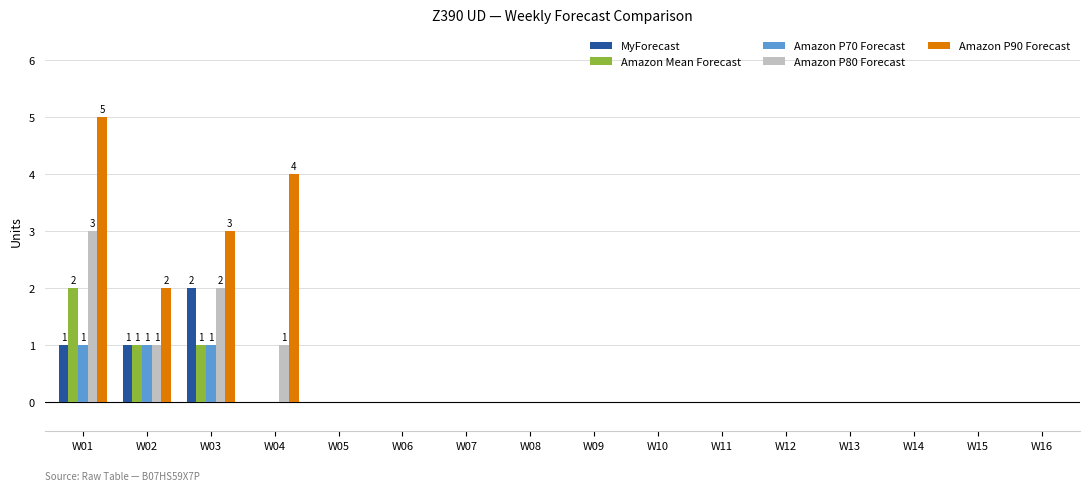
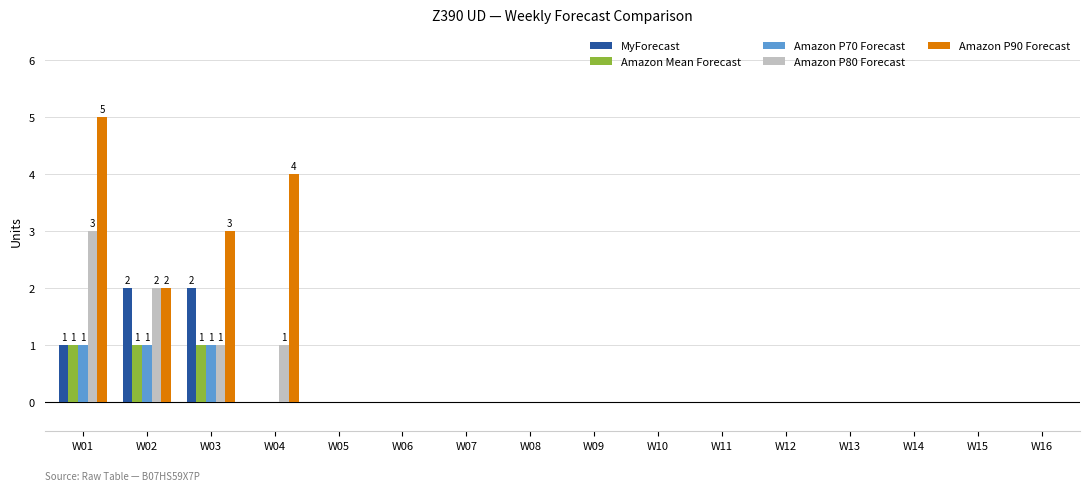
Amazon Mean Forecast, W01: 2 -> 1
MyForecast, W02: 1 -> 2
Amazon P80 Forecast, W02: 1 -> 2
Amazon P80 Forecast, W03: 2 -> 1
